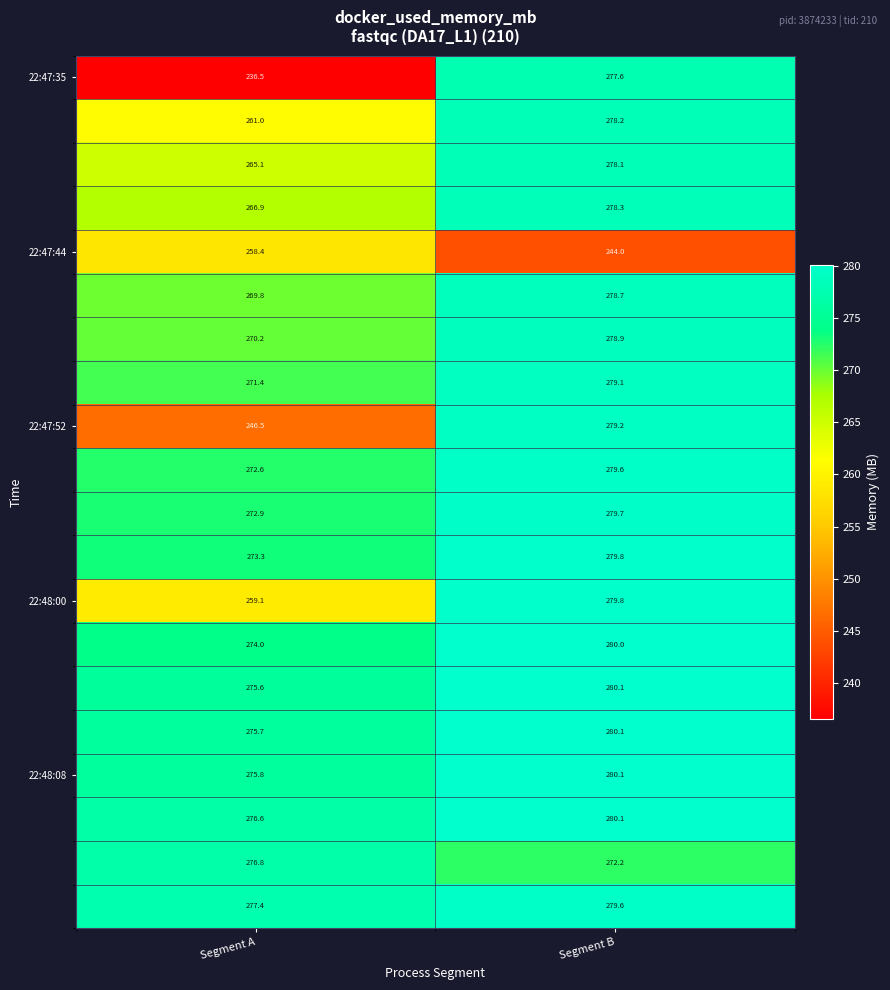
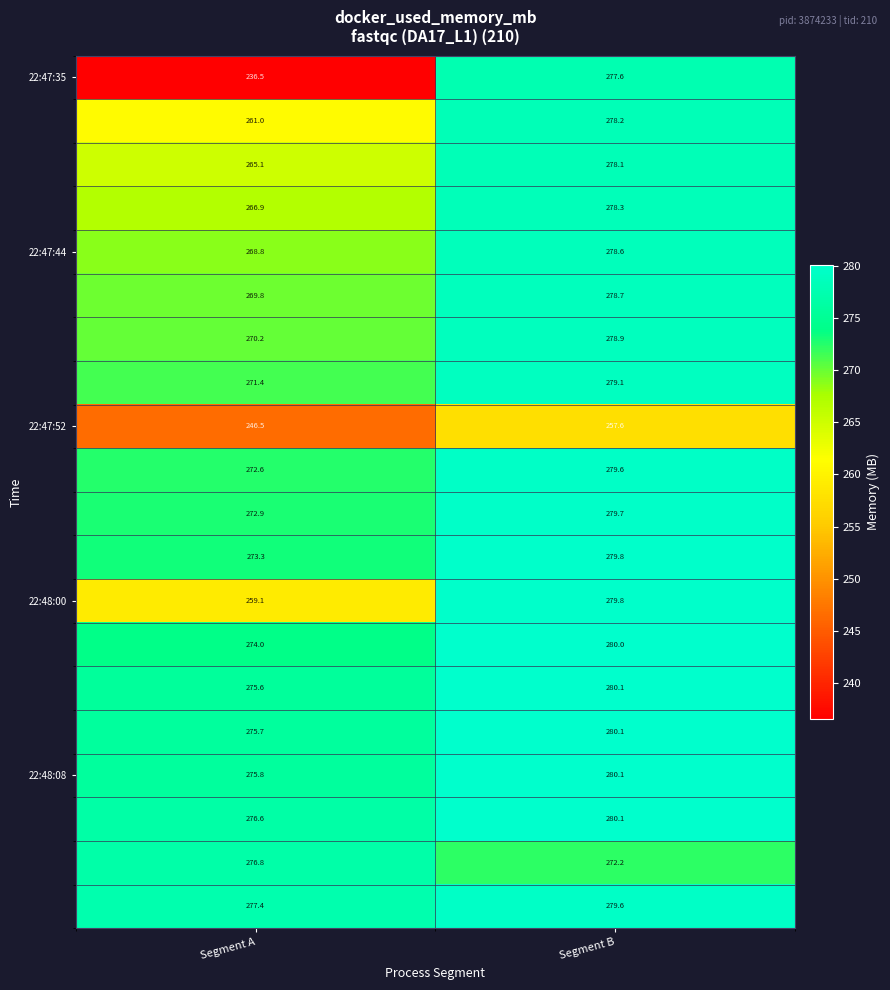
22:47:44, Segment A: 258.4 -> 268.8
22:47:44, Segment B: 244.0 -> 278.6
22:47:52, Segment B: 279.2 -> 257.6
